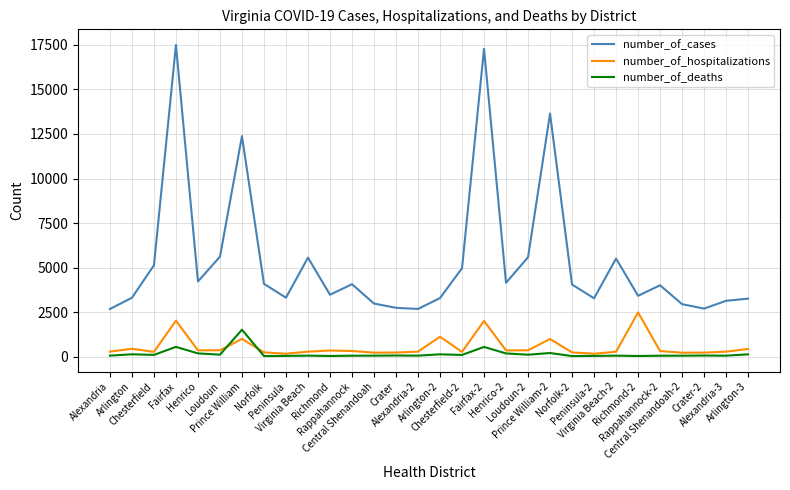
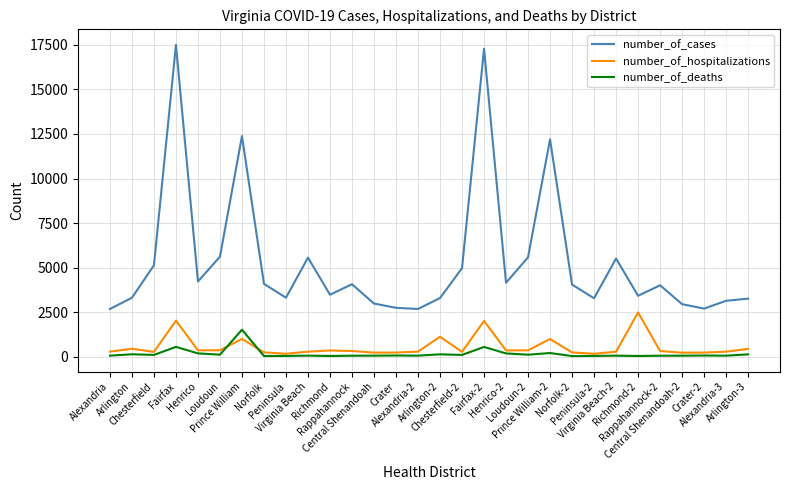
number_of_cases, Prince William-2: 13600 -> 12200
